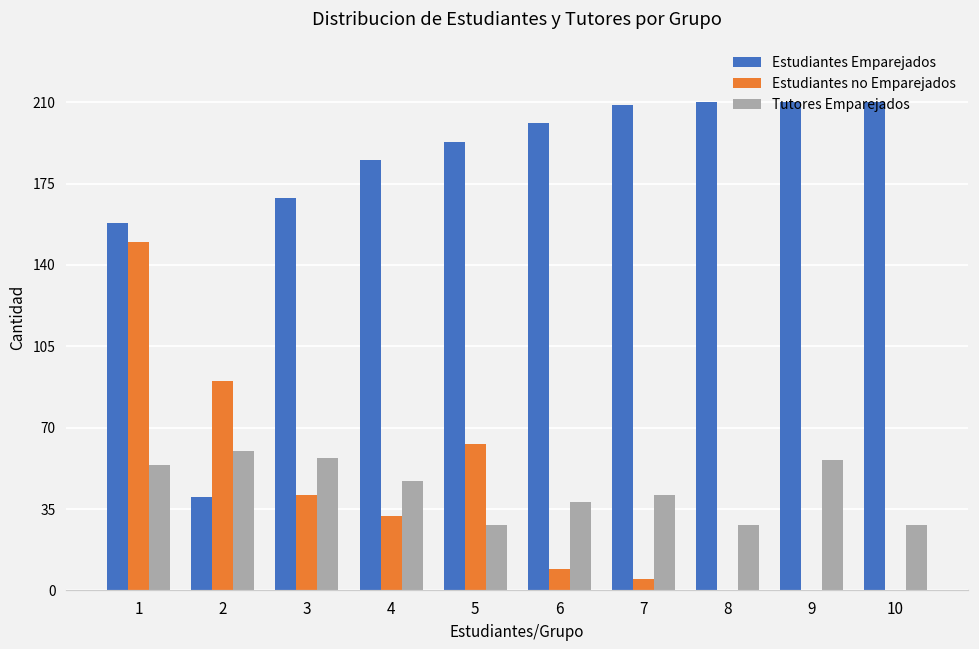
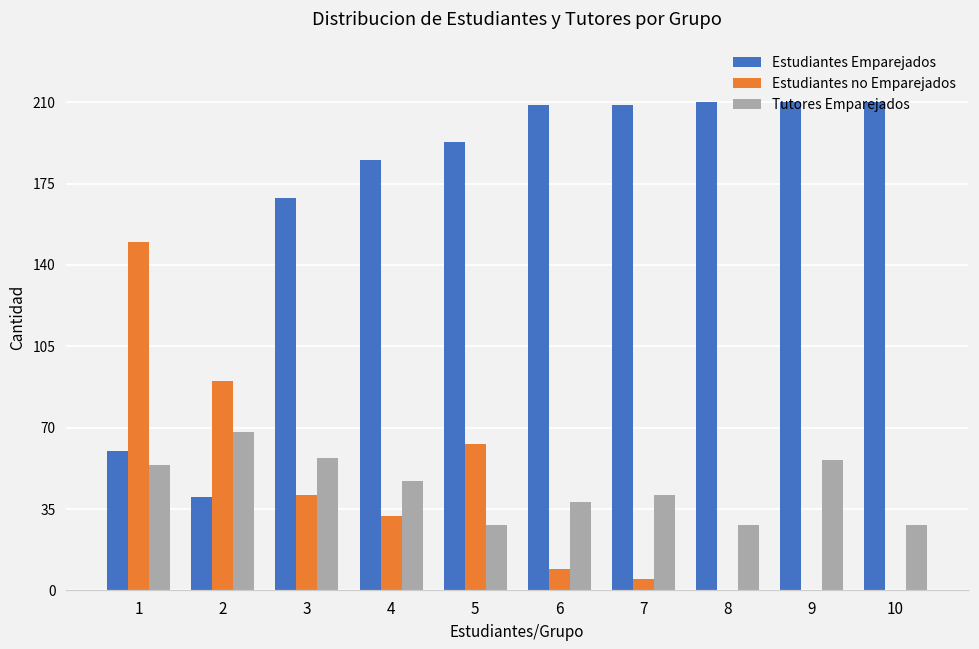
Estudiantes Emparejados, 1: 158 -> 60
Tutores Emparejados, 2: 60 -> 68
Estudiantes Emparejados, 6: 201 -> 209
